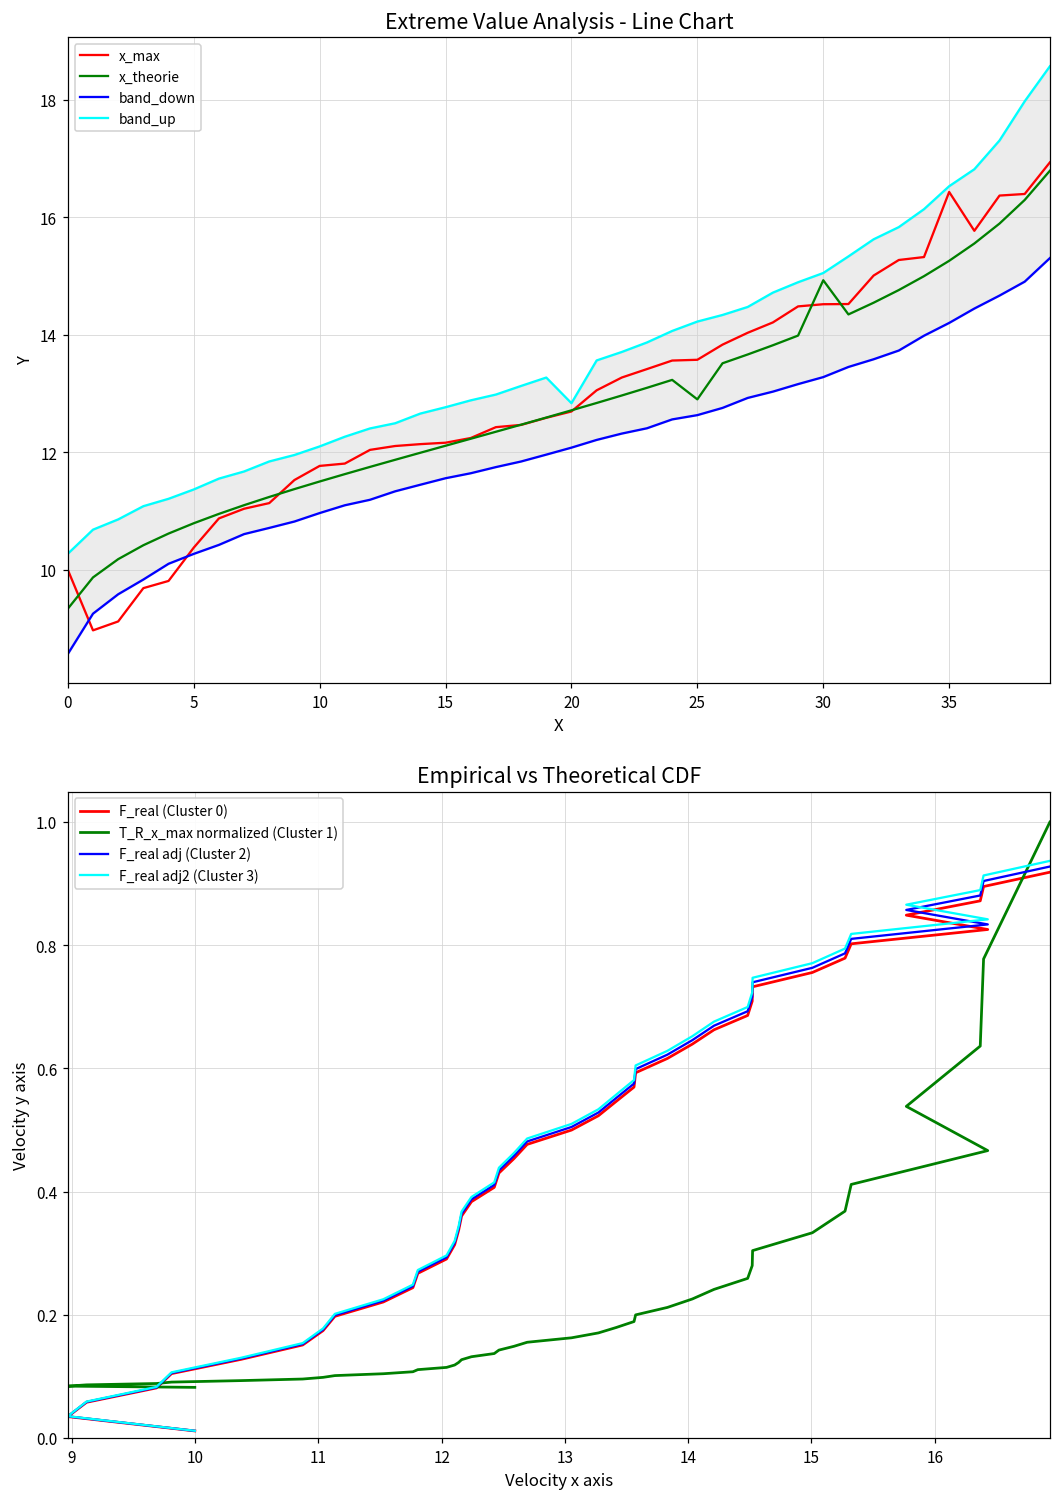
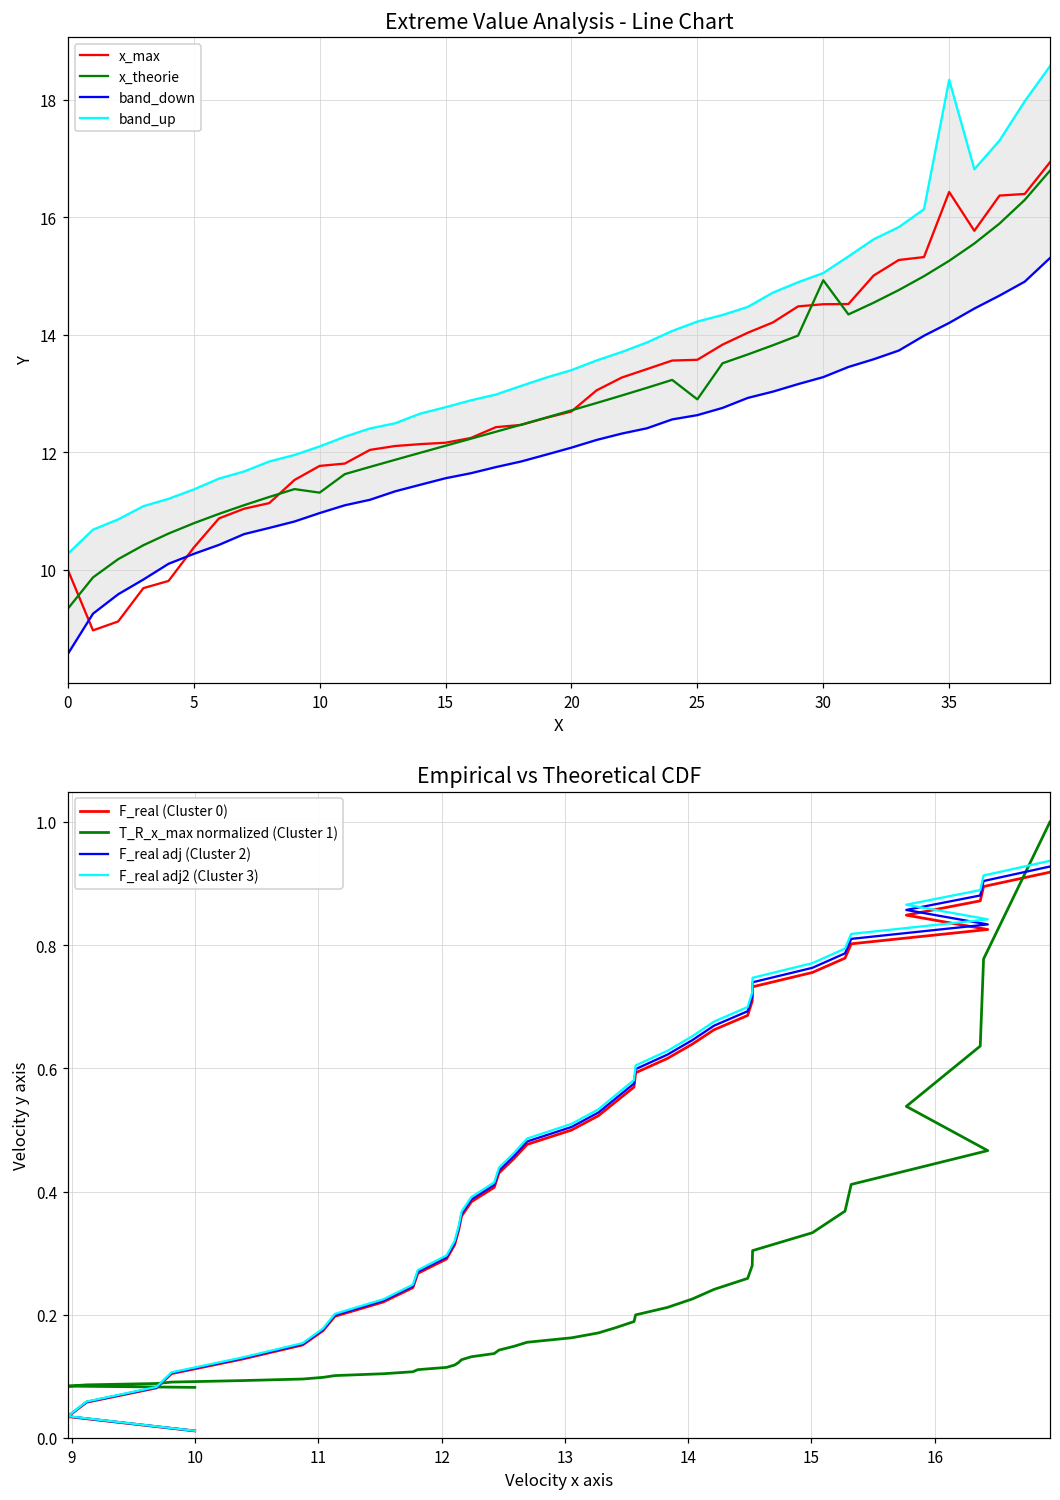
Extreme Value Analysis - Line Chart, x_theorie, 10: 11.5 -> 11.3
Extreme Value Analysis - Line Chart, band_up, 20: 12.8 -> 13.4
Extreme Value Analysis - Line Chart, band_up, 35: 16.5 -> 18.3
